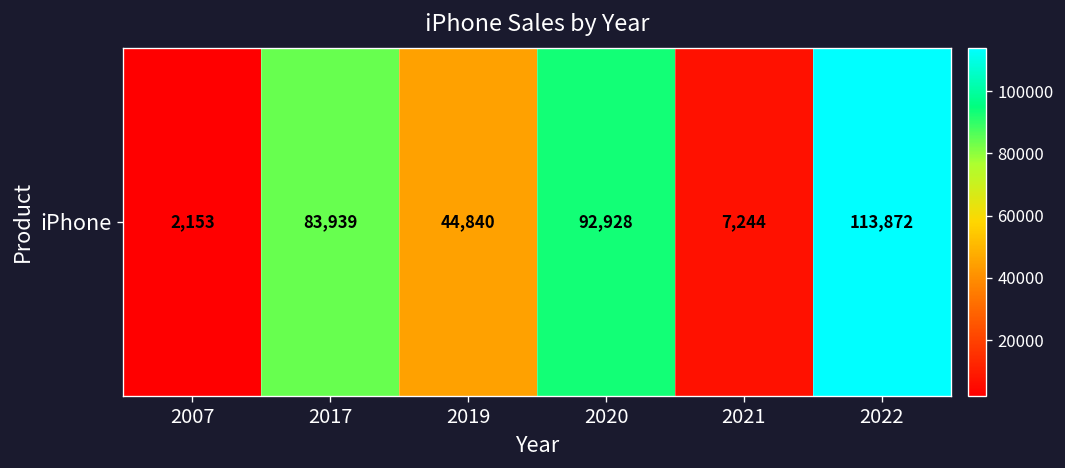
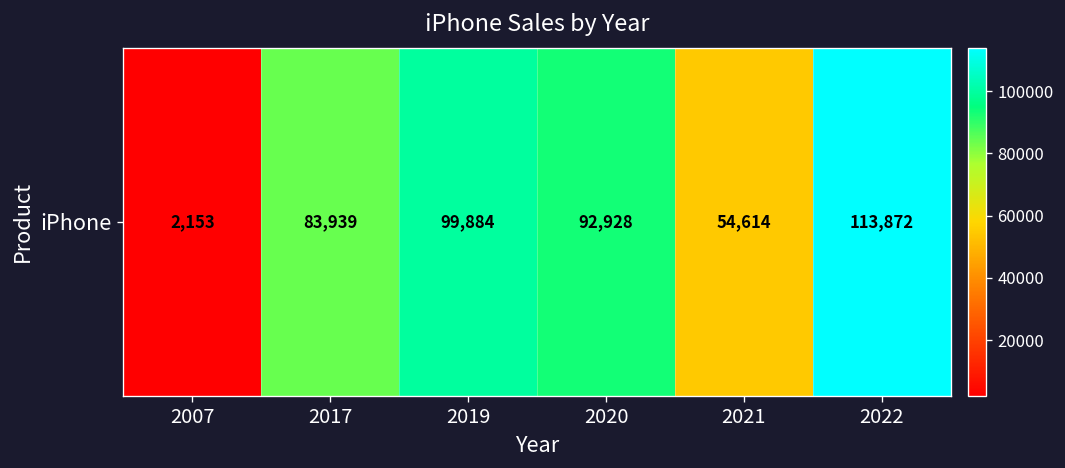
iPhone, 2019: 44,840 -> 99,884
iPhone, 2021: 7,244 -> 54,614
